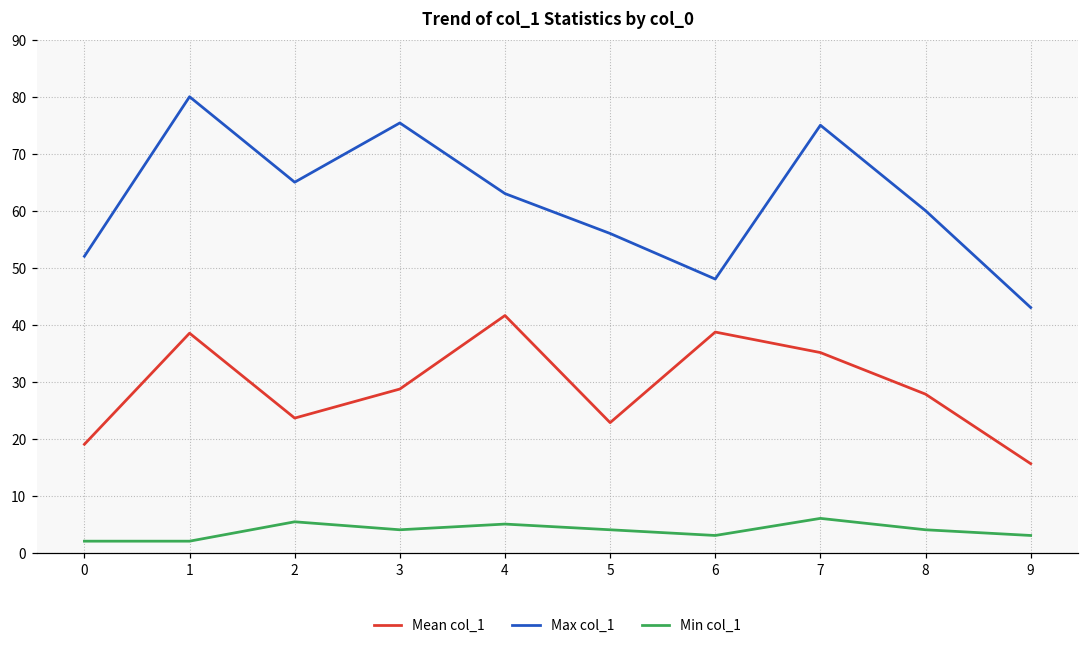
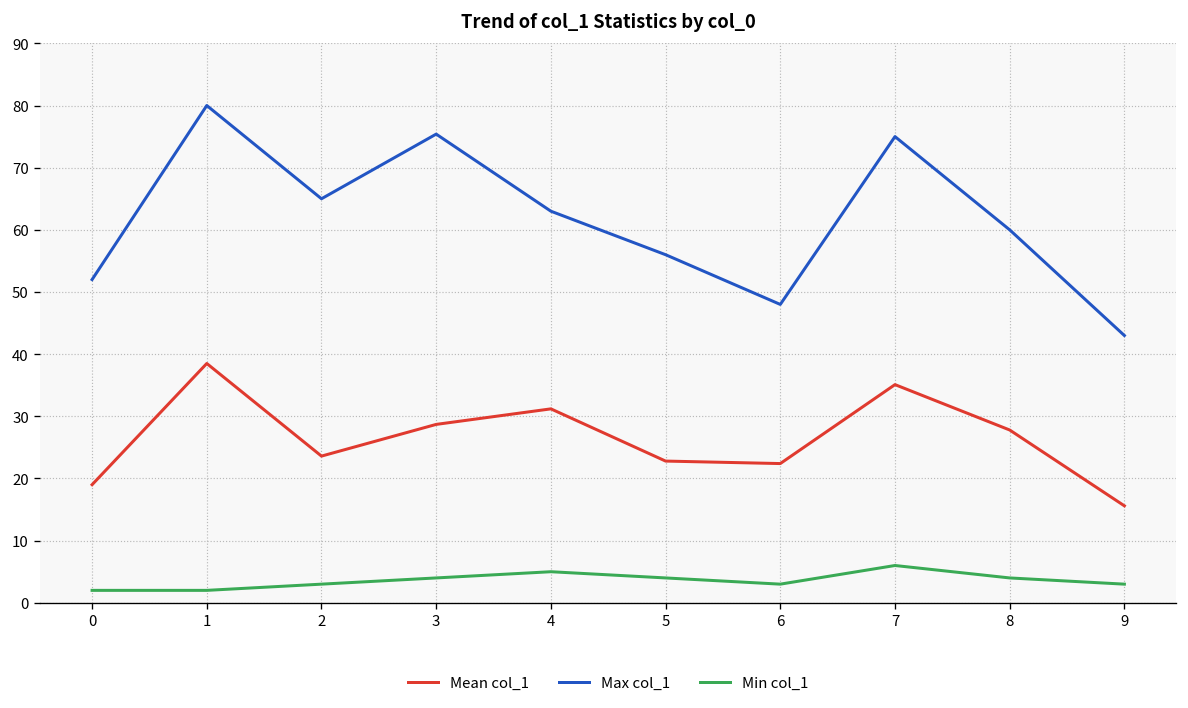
Min col_1, 2: 5 -> 3
Mean col_1, 4: 42 -> 31
Mean col_1, 6: 39 -> 22
